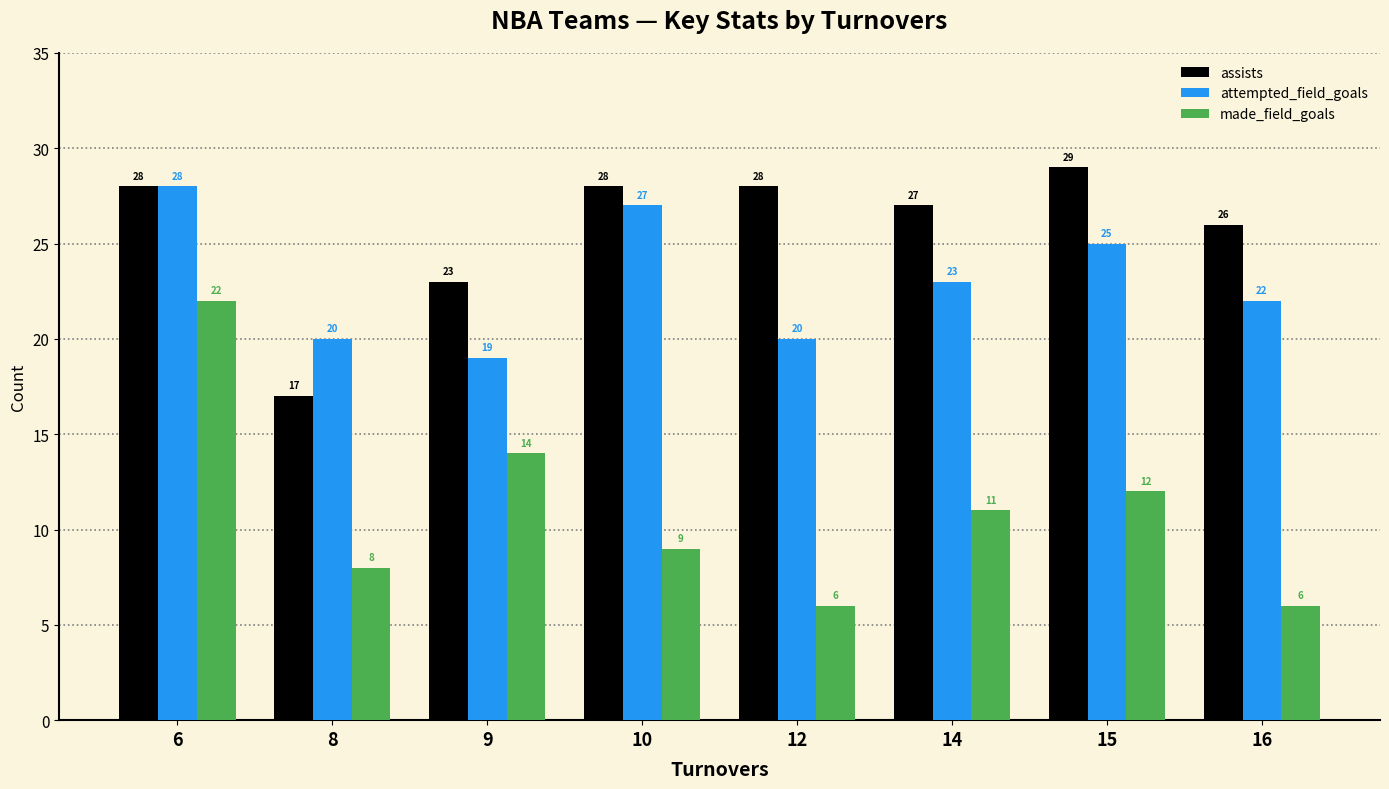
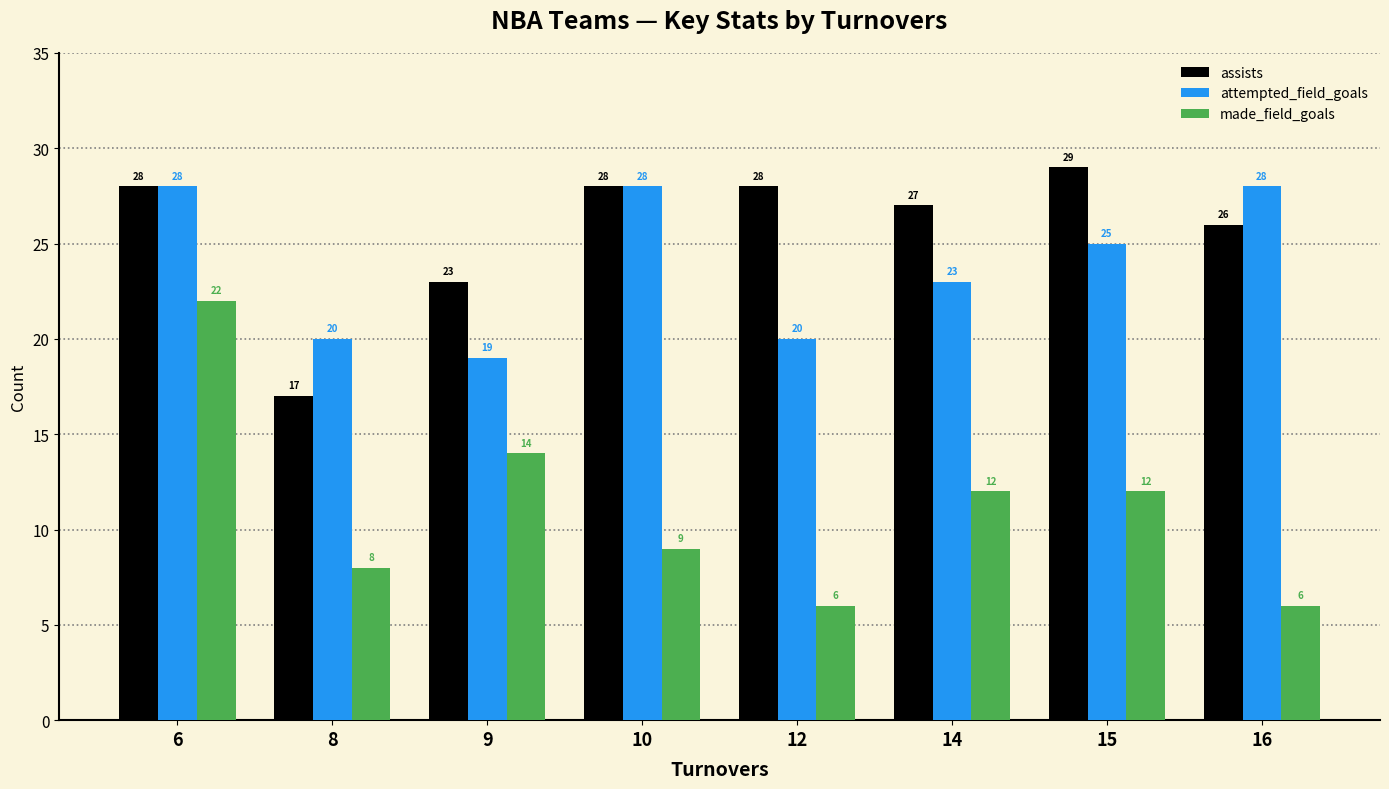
attempted_field_goals, 10: 27 -> 28
made_field_goals, 14: 11 -> 12
attempted_field_goals, 16: 22 -> 28
